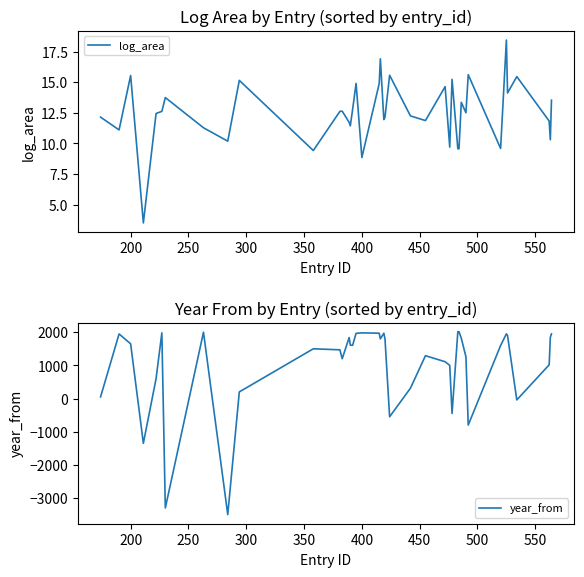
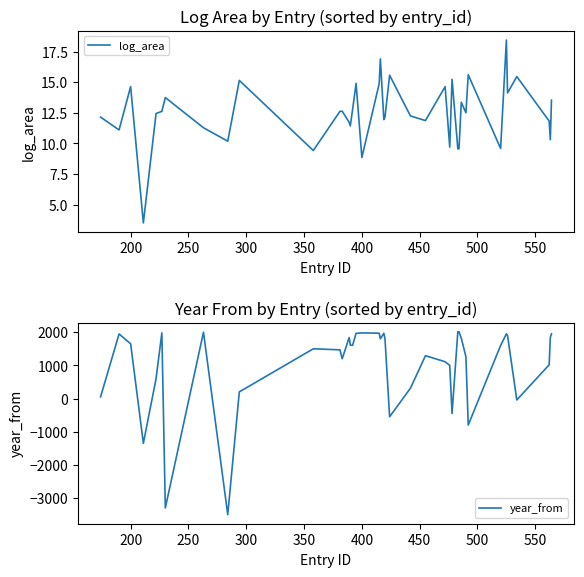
Log Area by Entry (sorted by entry_id), 200: 15.6 -> 14.6
